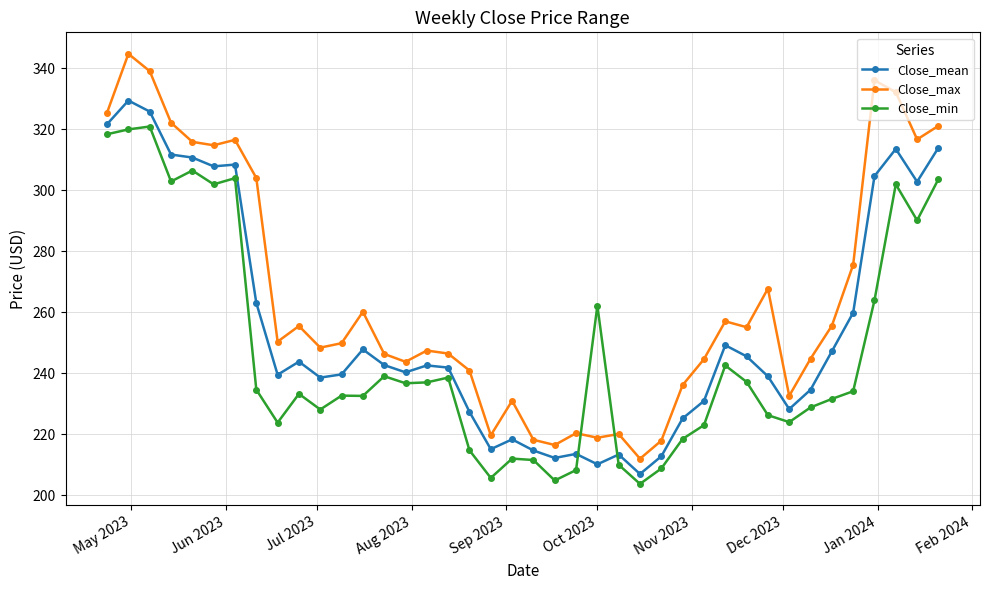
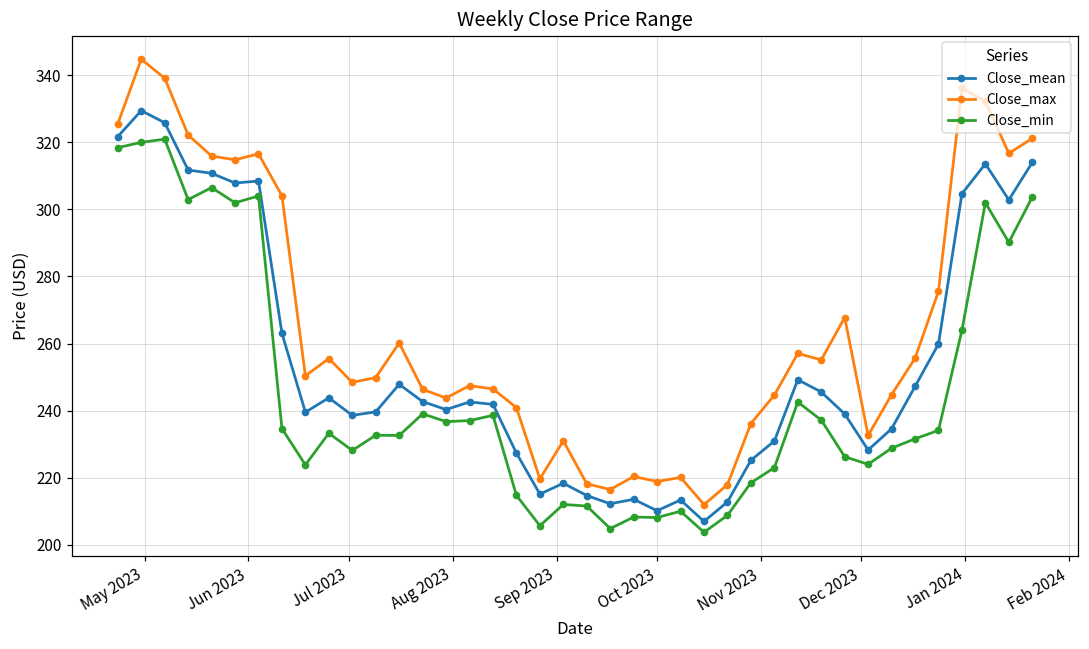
Close_min, Oct 2023: 262 -> 208
